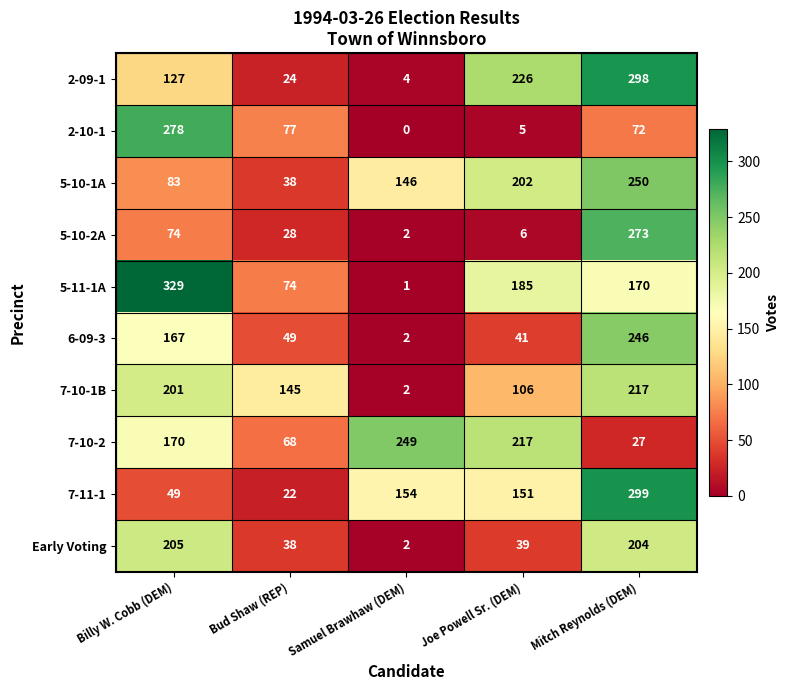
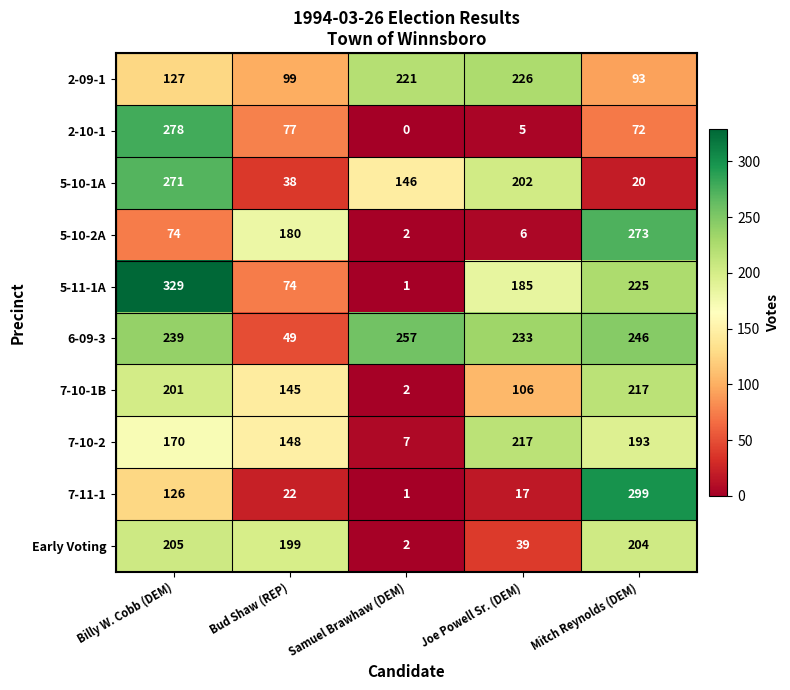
2-09-1, Bud Shaw (REP): 24 -> 99
2-09-1, Samuel Brawhaw (DEM): 4 -> 221
2-09-1, Mitch Reynolds (DEM): 298 -> 93
5-10-1A, Billy W. Cobb (DEM): 83 -> 271
5-10-1A, Mitch Reynolds (DEM): 250 -> 20
5-10-2A, Bud Shaw (REP): 28 -> 180
5-11-1A, Mitch Reynolds (DEM): 170 -> 225
6-09-3, Billy W. Cobb (DEM): 167 -> 239
6-09-3, Samuel Brawhaw (DEM): 2 -> 257
6-09-3, Joe Powell Sr. (DEM): 41 -> 233
7-10-2, Bud Shaw (REP): 68 -> 148
7-10-2, Samuel Brawhaw (DEM): 249 -> 7
7-10-2, Mitch Reynolds (DEM): 27 -> 193
7-11-1, Billy W. Cobb (DEM): 49 -> 126
7-11-1, Samuel Brawhaw (DEM): 154 -> 1
7-11-1, Joe Powell Sr. (DEM): 151 -> 17
Early Voting, Bud Shaw (REP): 38 -> 199
